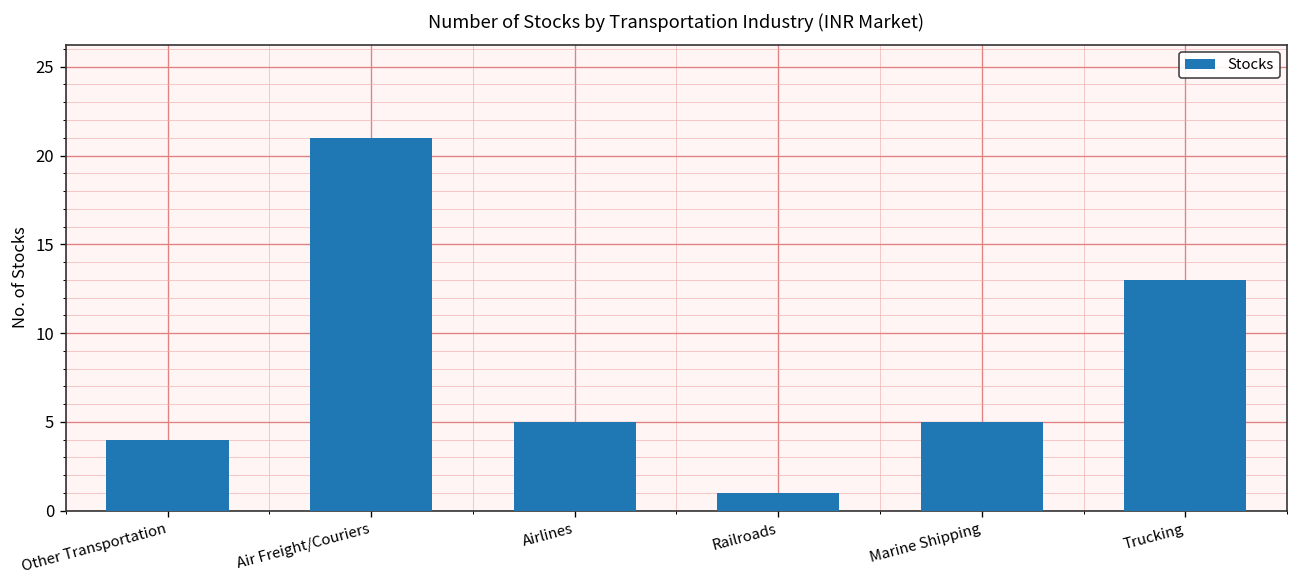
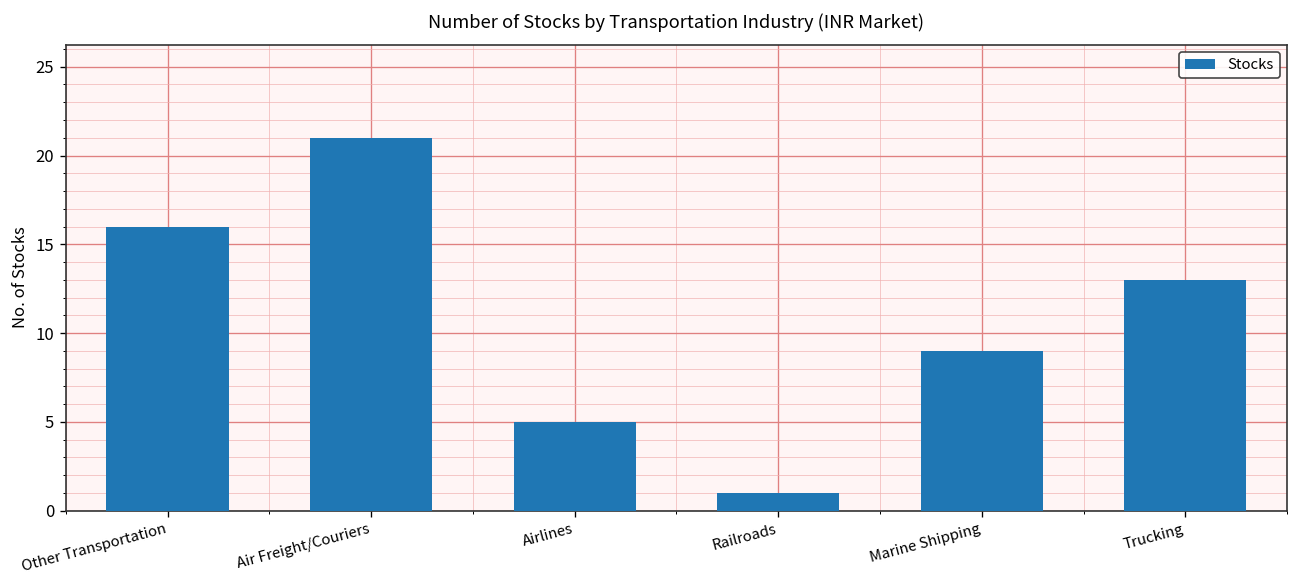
Other Transportation: 4 -> 16
Marine Shipping: 5 -> 9
